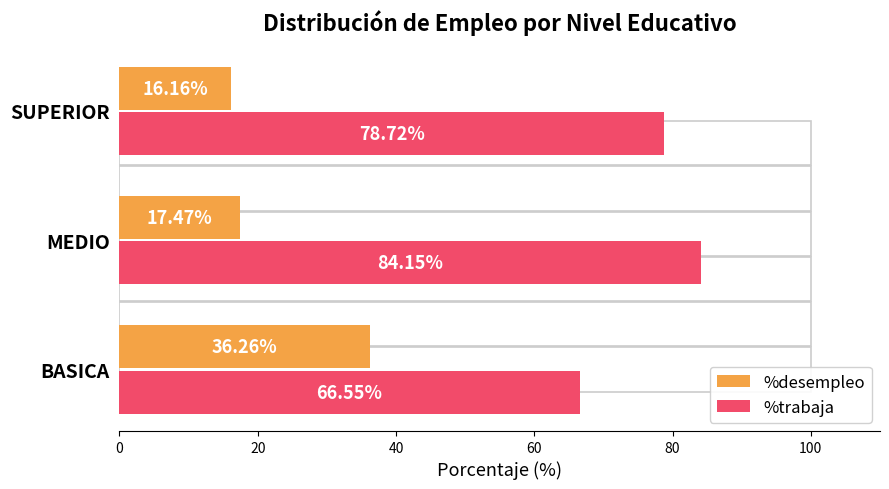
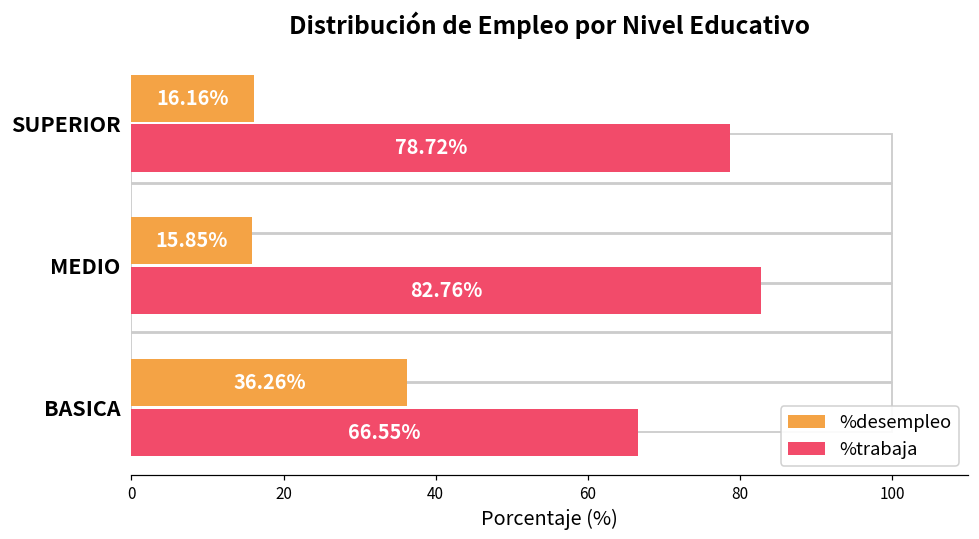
%desempleo, MEDIO: 17.47% -> 15.85%
%trabaja, MEDIO: 84.15% -> 82.76%
